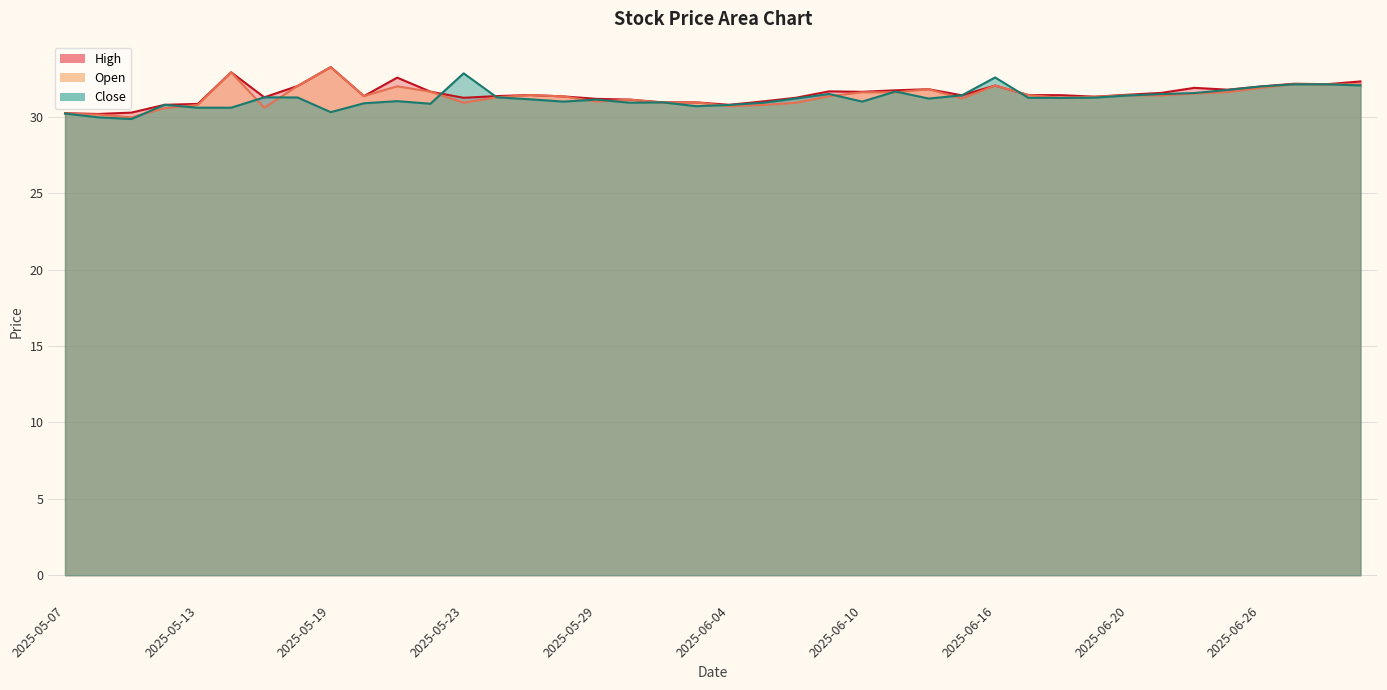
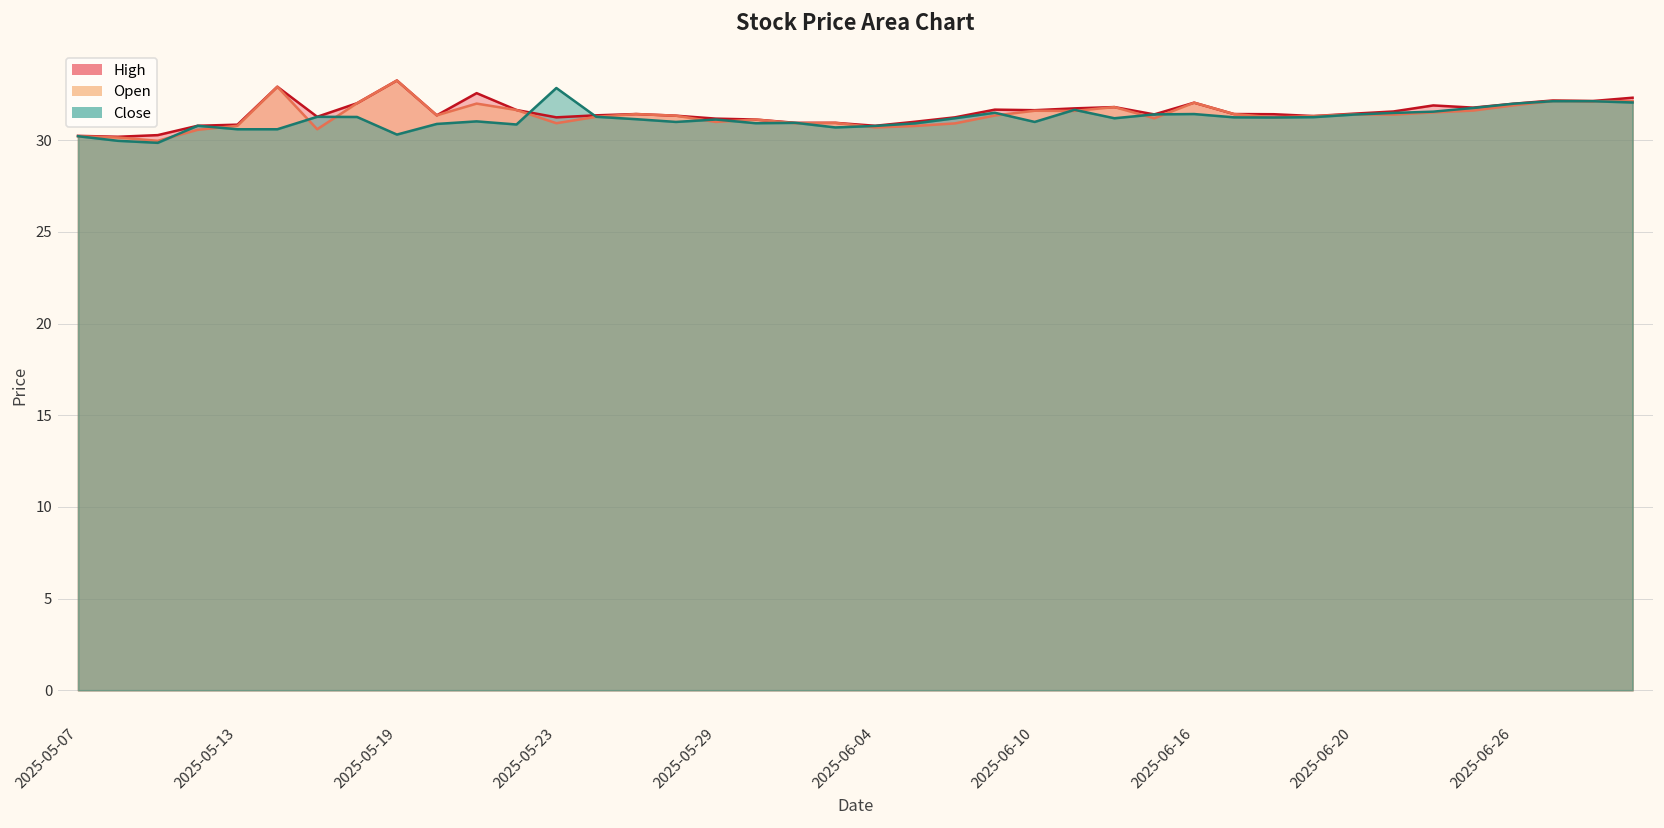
Close, 2025-06-16: 32.6 -> 31.4
